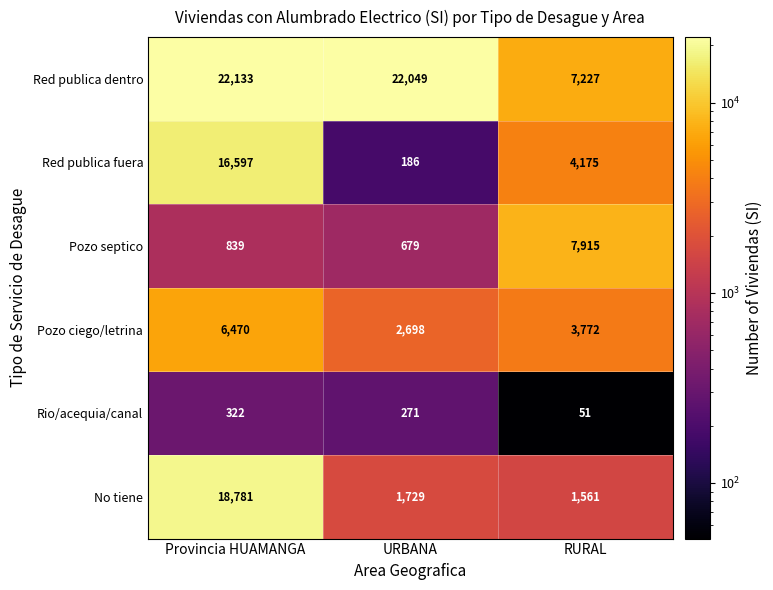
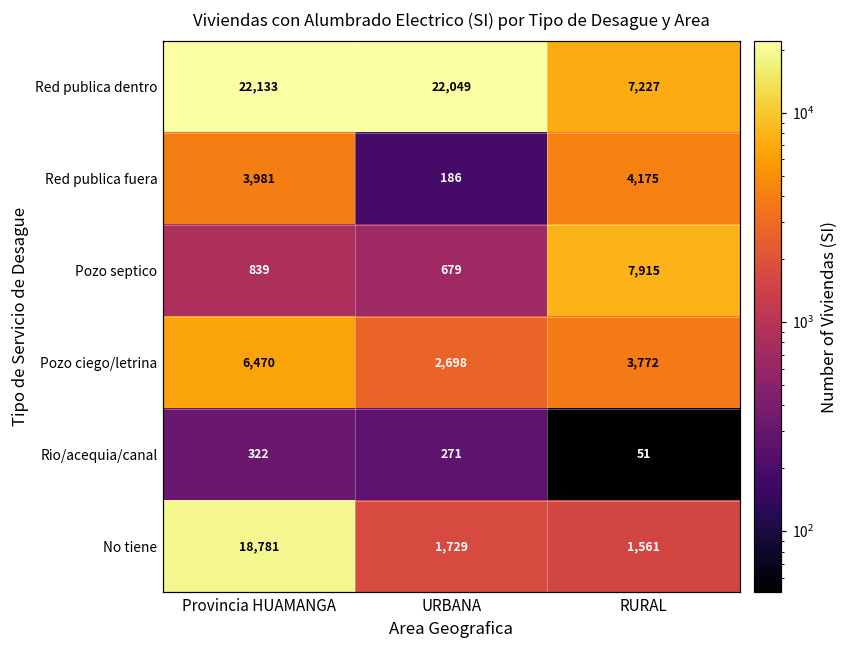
Red publica fuera, Provincia HUAMANGA: 16,597 -> 3,981
